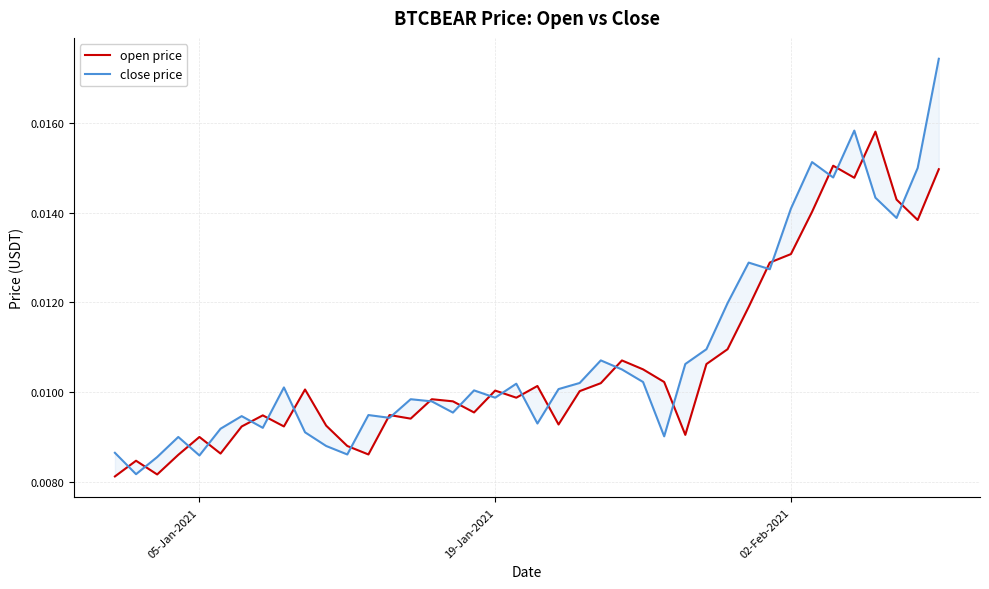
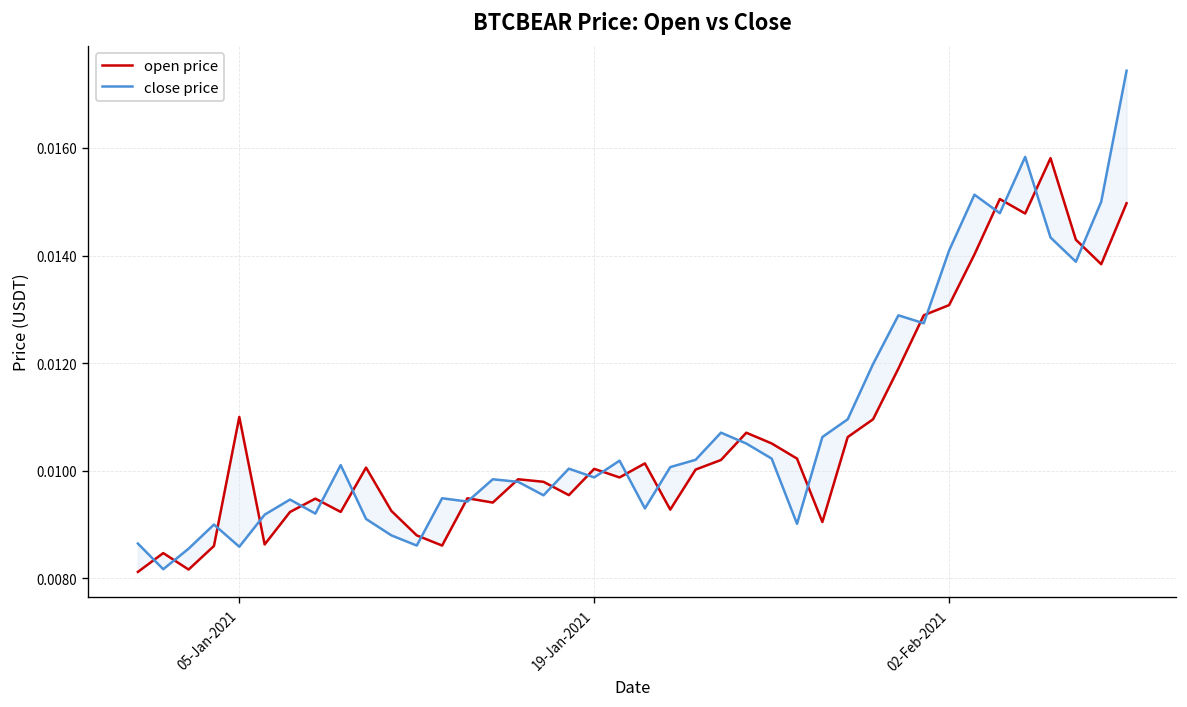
open price, 05-Jan-2021: 0.009 -> 0.011
